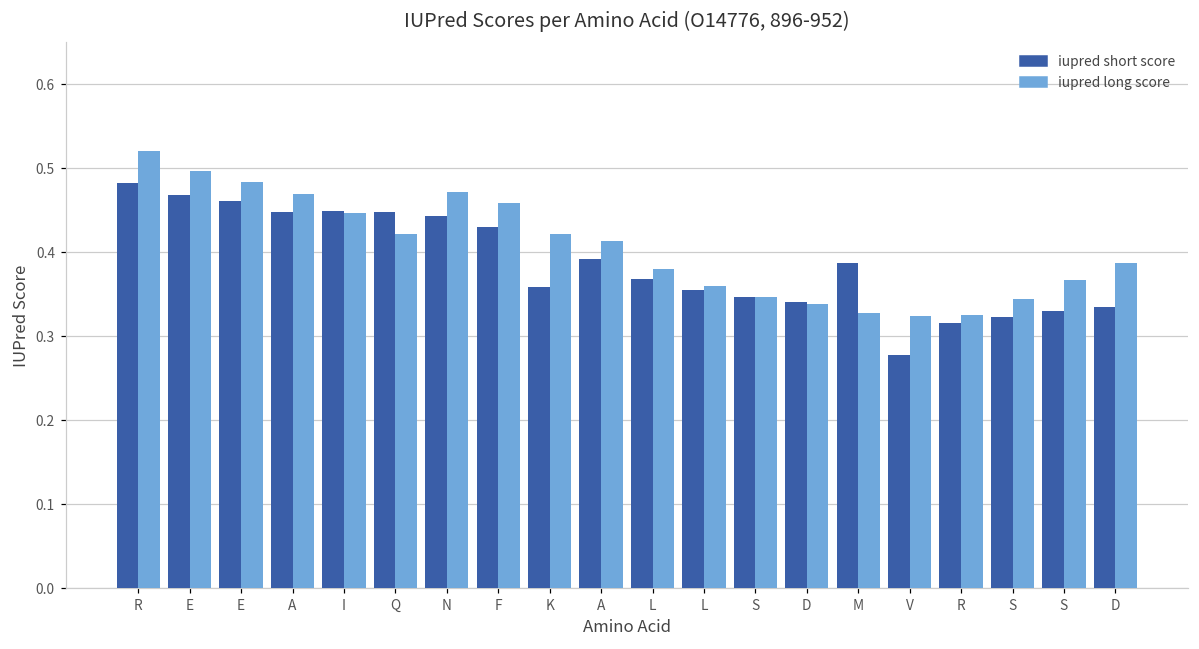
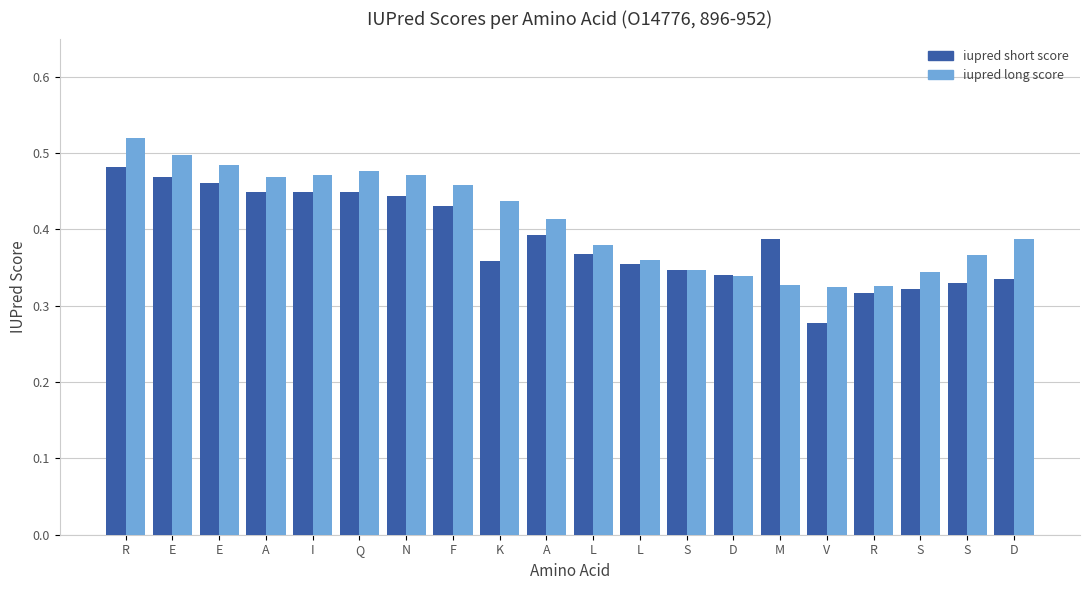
iupred long score, I: 0.45 -> 0.47
iupred long score, Q: 0.42 -> 0.48
iupred long score, K: 0.42 -> 0.44
